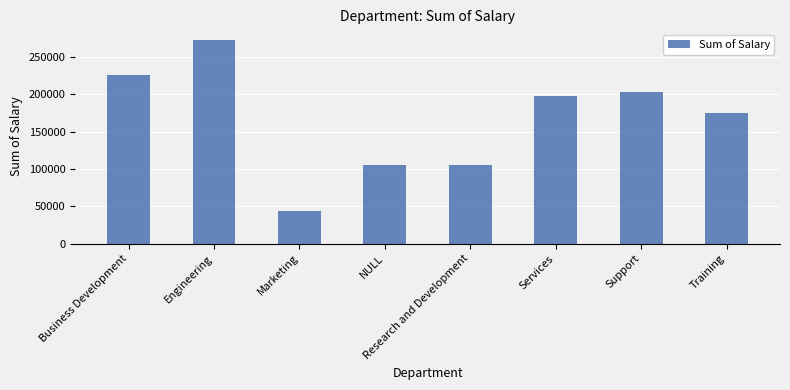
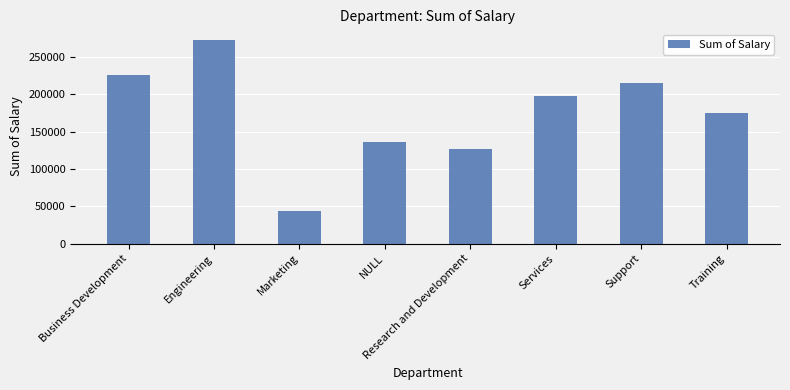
NULL: 110000 -> 140000
Research and Development: 110000 -> 130000
Support: 200000 -> 220000
